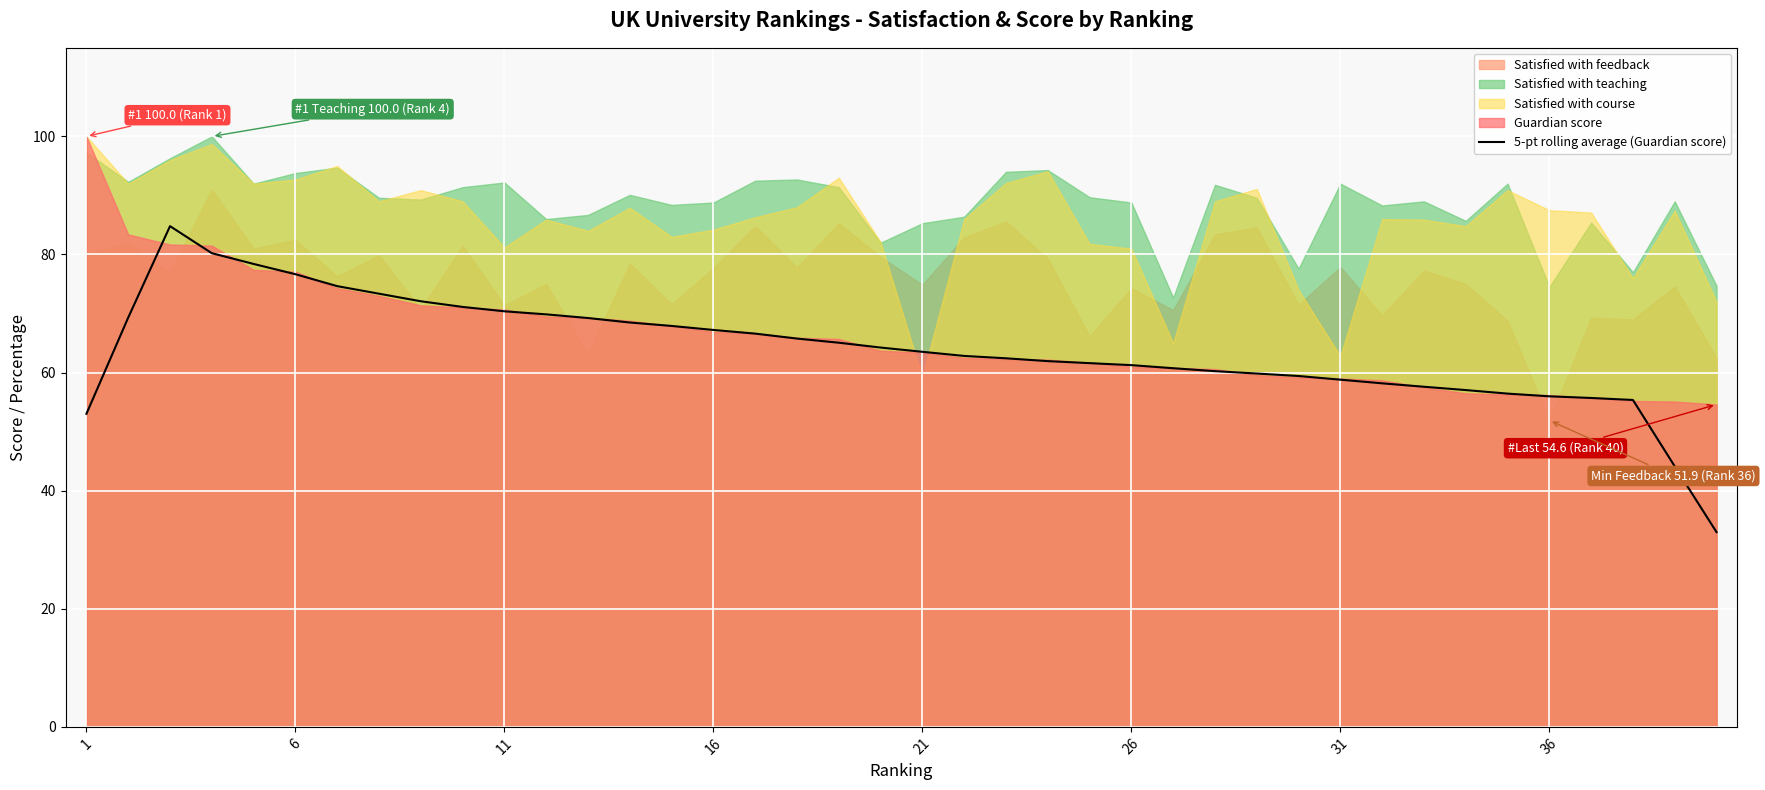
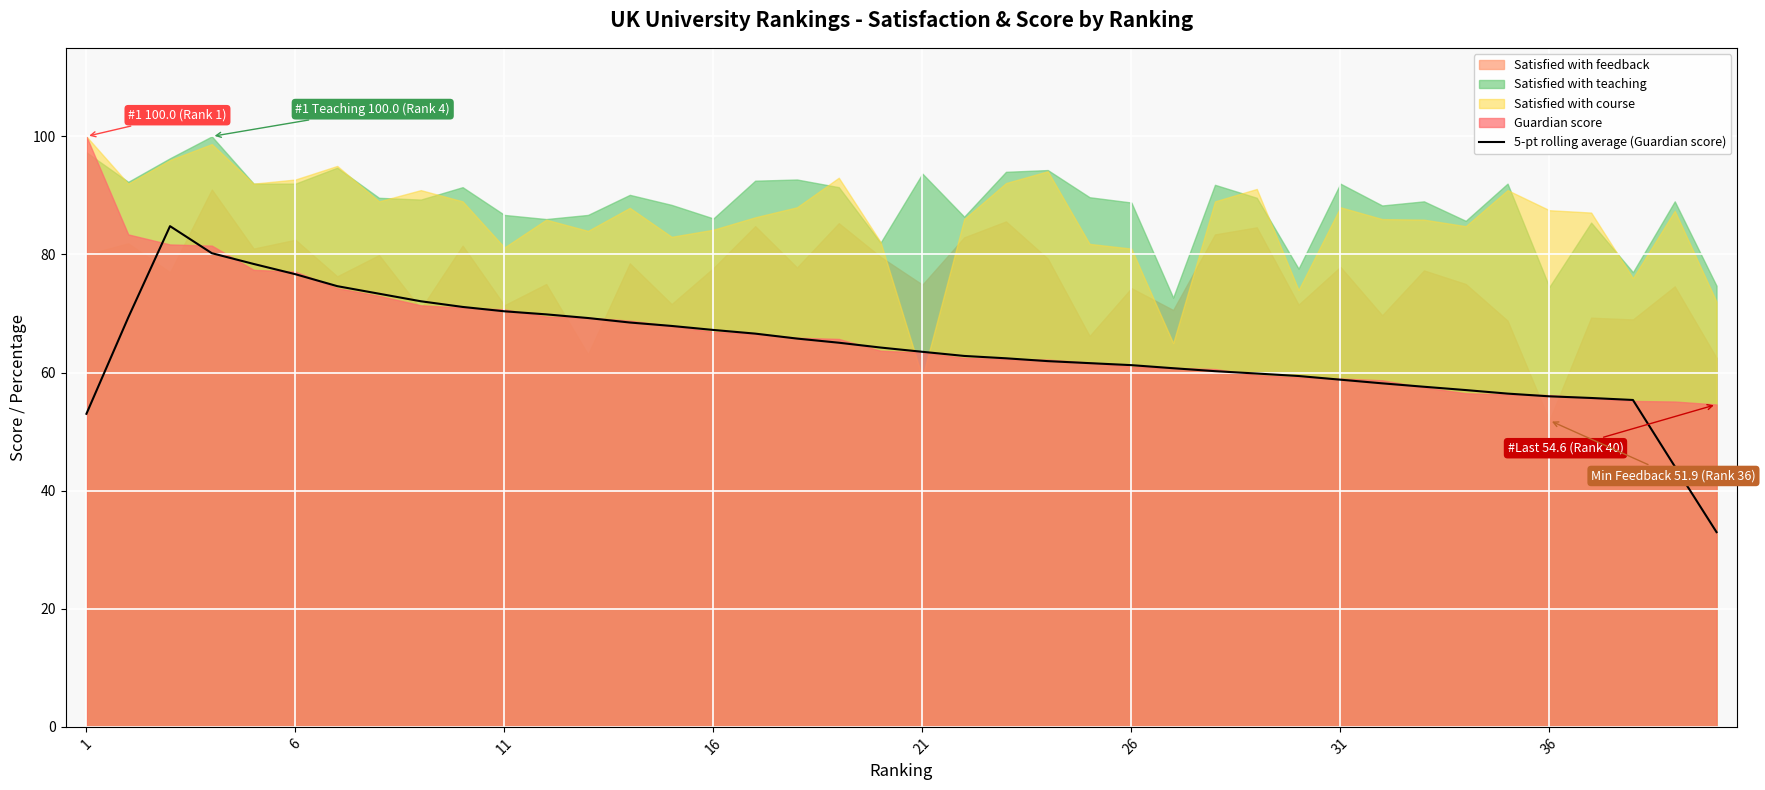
Satisfied with teaching, 6: 94 -> 92
Satisfied with teaching, 11: 92 -> 87
Satisfied with teaching, 16: 89 -> 86
Satisfied with teaching, 21: 85 -> 94
Satisfied with course, 31: 63 -> 88
